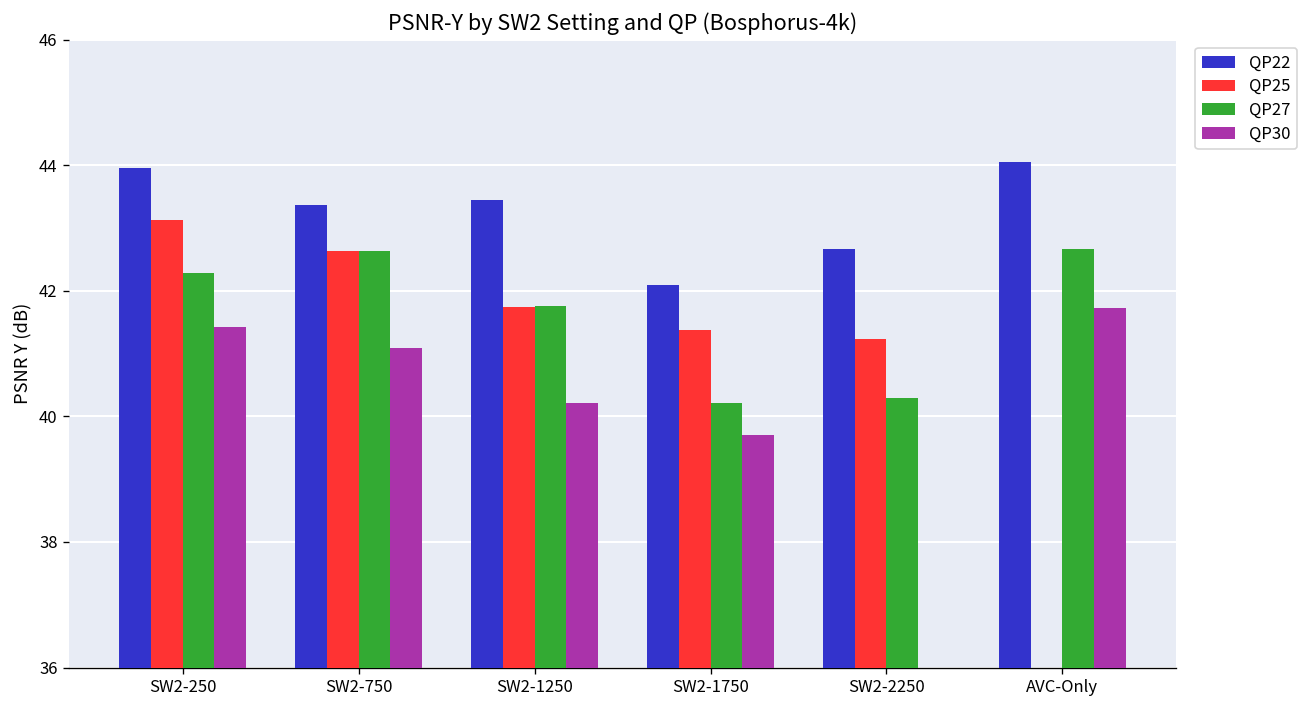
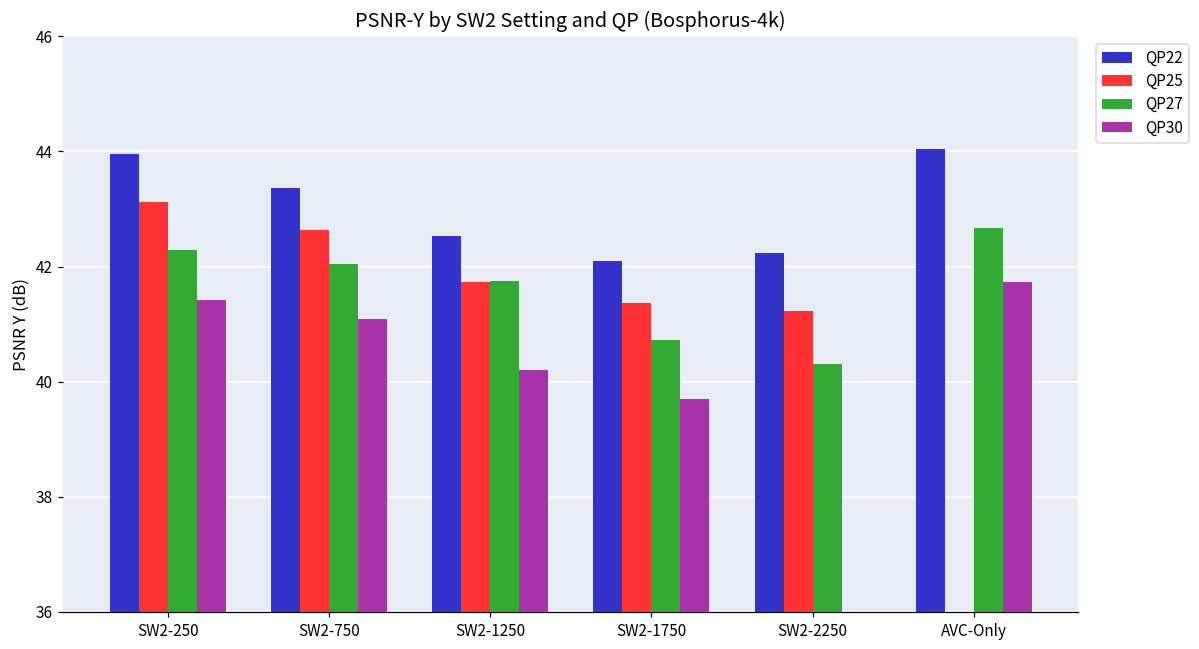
QP27, SW2-750: 42.6 -> 42.1
QP22, SW2-1250: 43.4 -> 42.5
QP27, SW2-1750: 40.2 -> 40.7
QP22, SW2-2250: 42.7 -> 42.2
